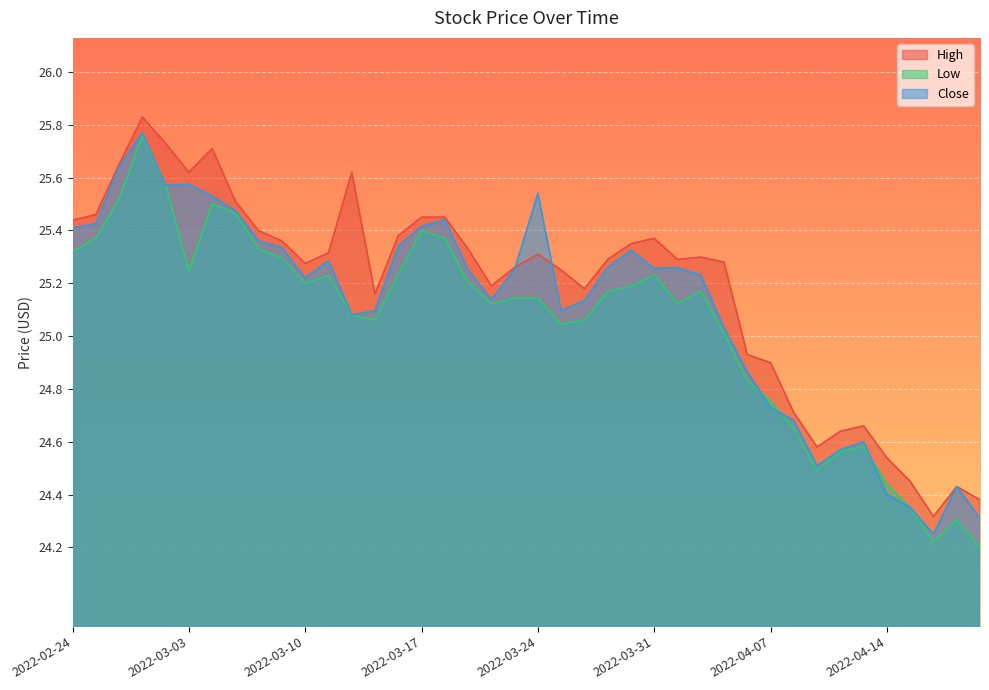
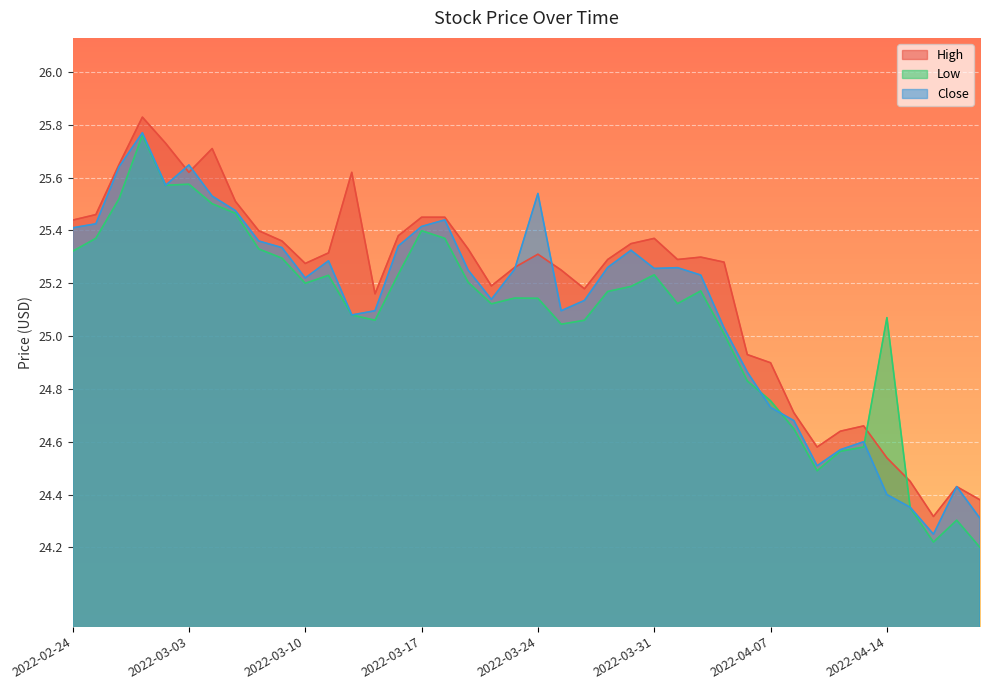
Low, 2022-03-03: 25.25 -> 25.58
Close, 2022-03-03: 25.58 -> 25.65
Low, 2022-04-14: 24.44 -> 25.07
